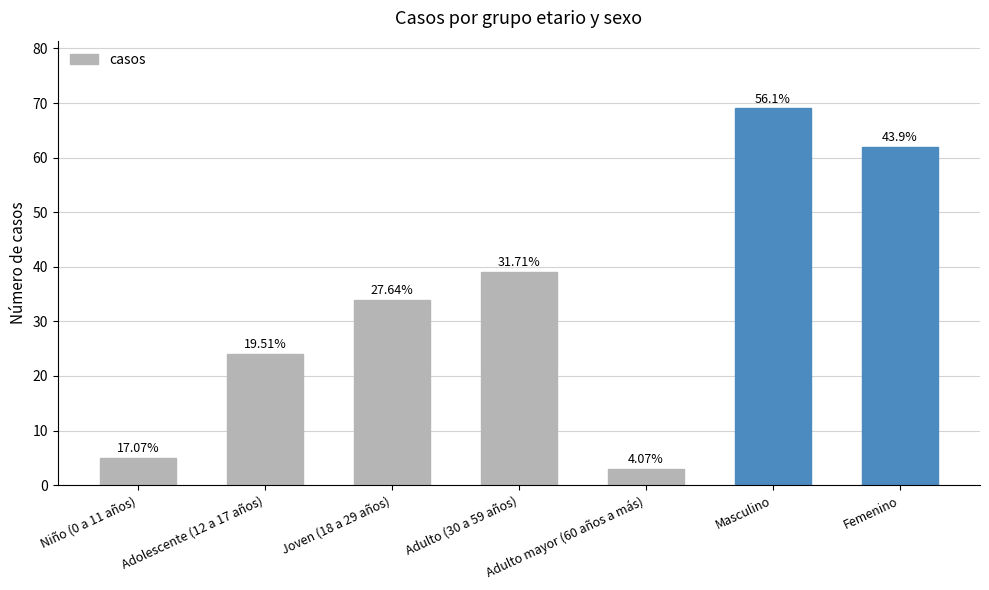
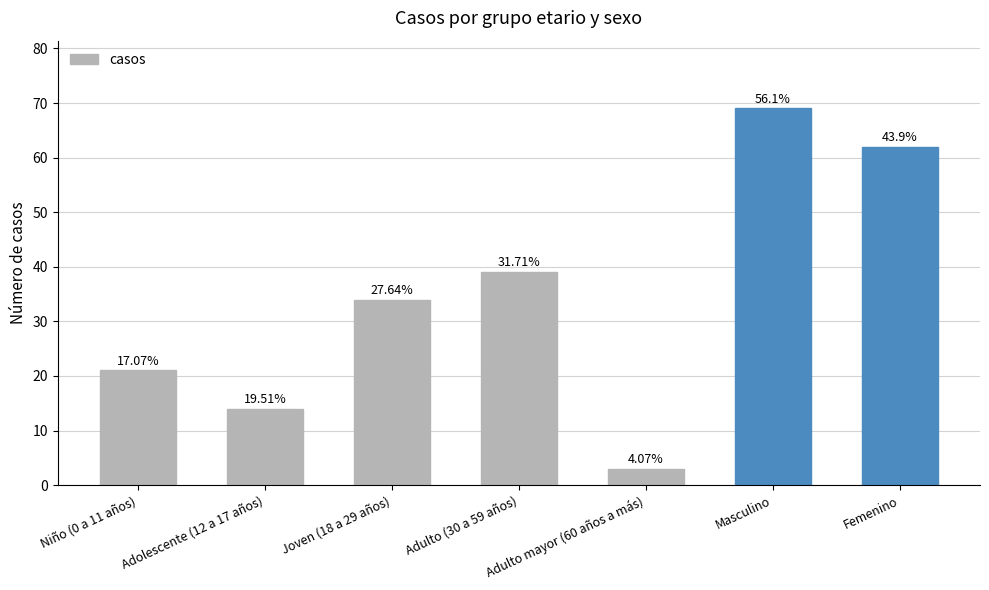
Niño (0 a 11 años): 5 -> 21
Adolescente (12 a 17 años): 24 -> 14
